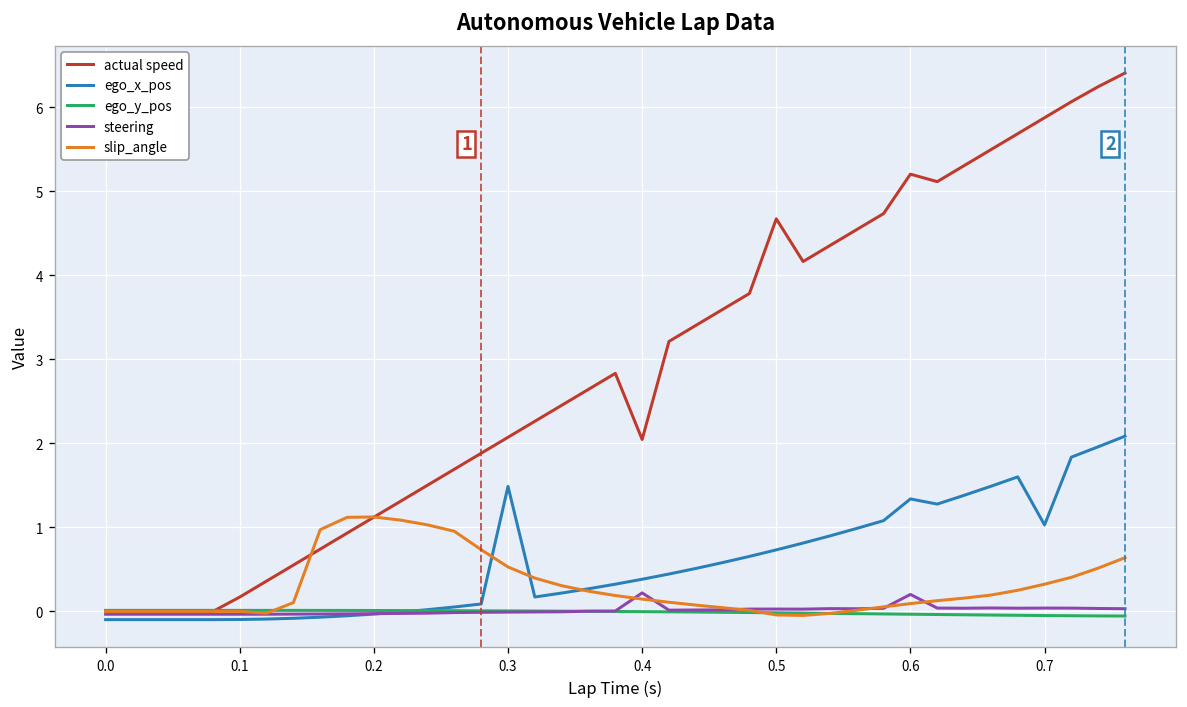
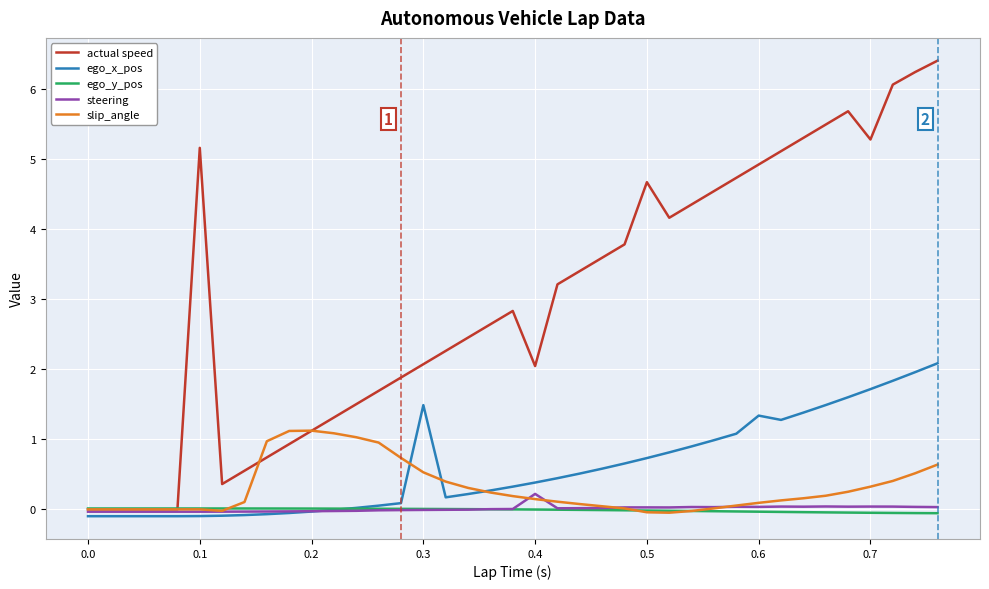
actual speed, 0.1: 0.2 -> 5.2
actual speed, 0.6: 5.2 -> 4.9
steering, 0.6: 0.2 -> 0.0
actual speed, 0.7: 5.9 -> 5.3
ego_x_pos, 0.7: 1.0 -> 1.7
